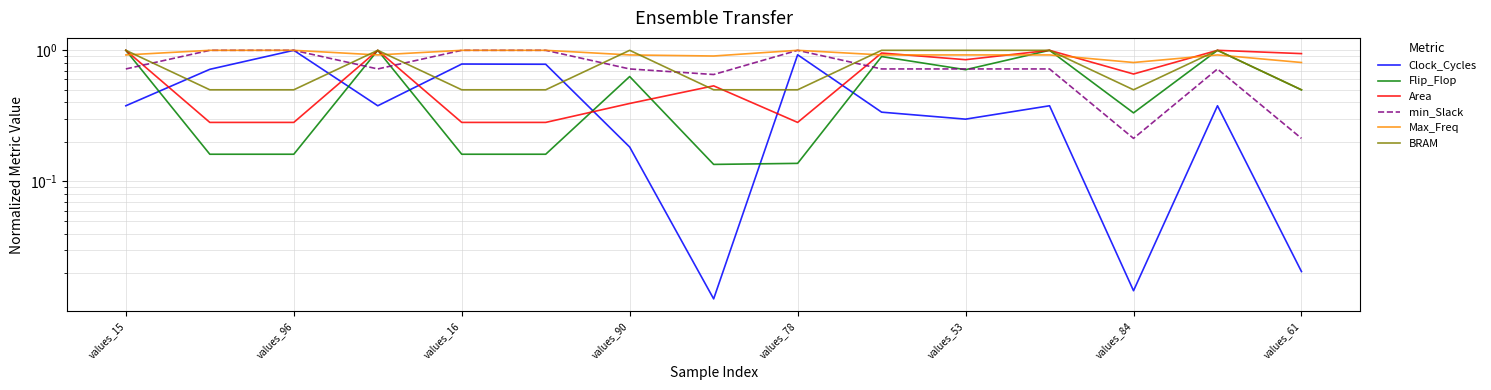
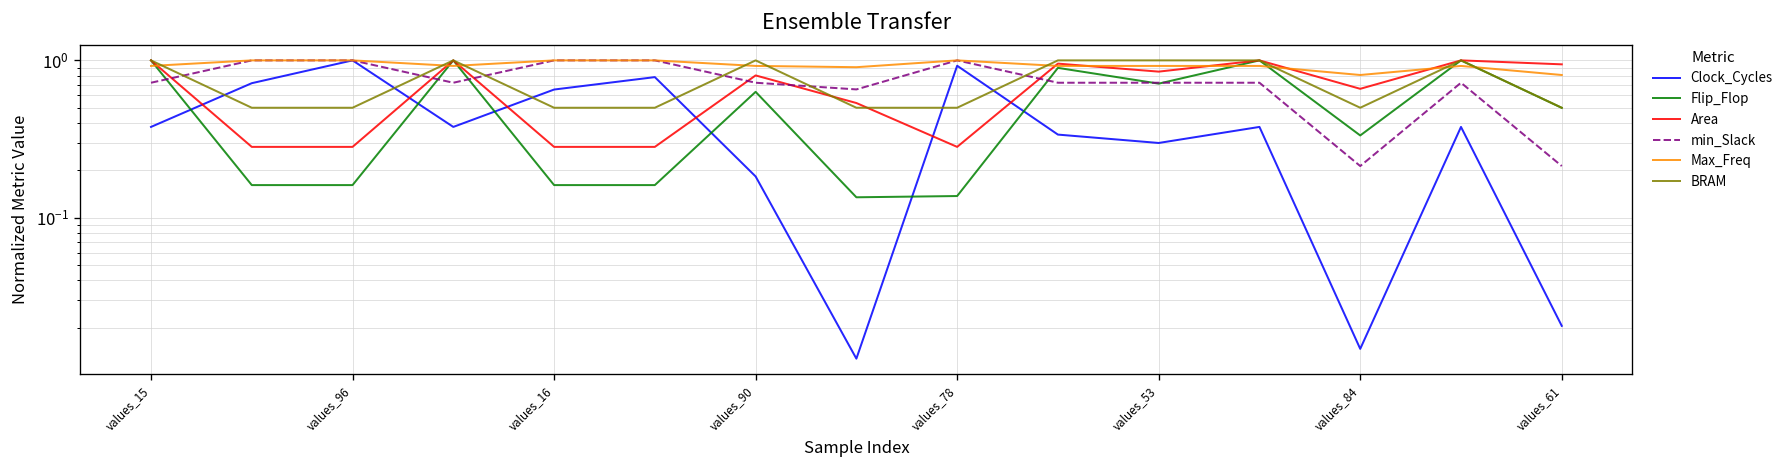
Clock_Cycles, values_16: 0.8 -> 0.7
Area, values_90: 0.39 -> 0.8
